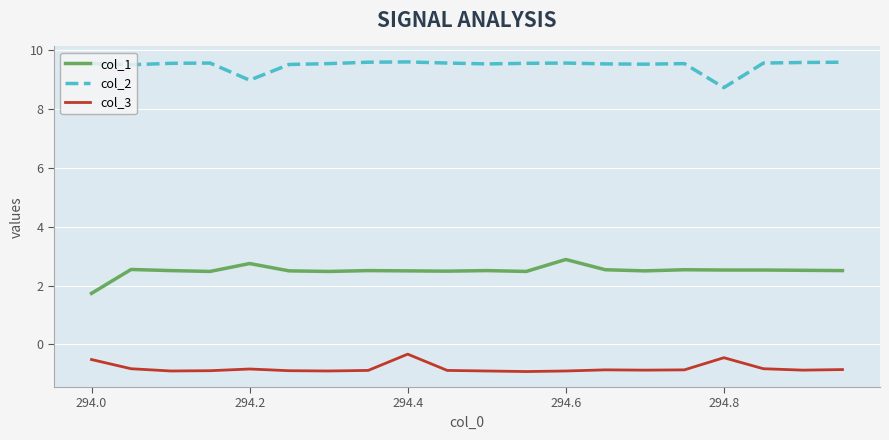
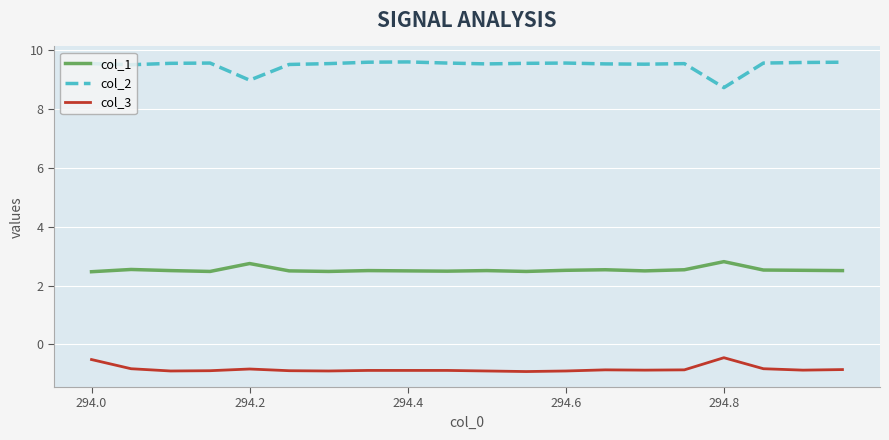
col_1, 294.0: 1.7 -> 2.5
col_3, 294.4: -0.3 -> -0.9
col_1, 294.6: 2.9 -> 2.5
col_1, 294.8: 2.5 -> 2.8
